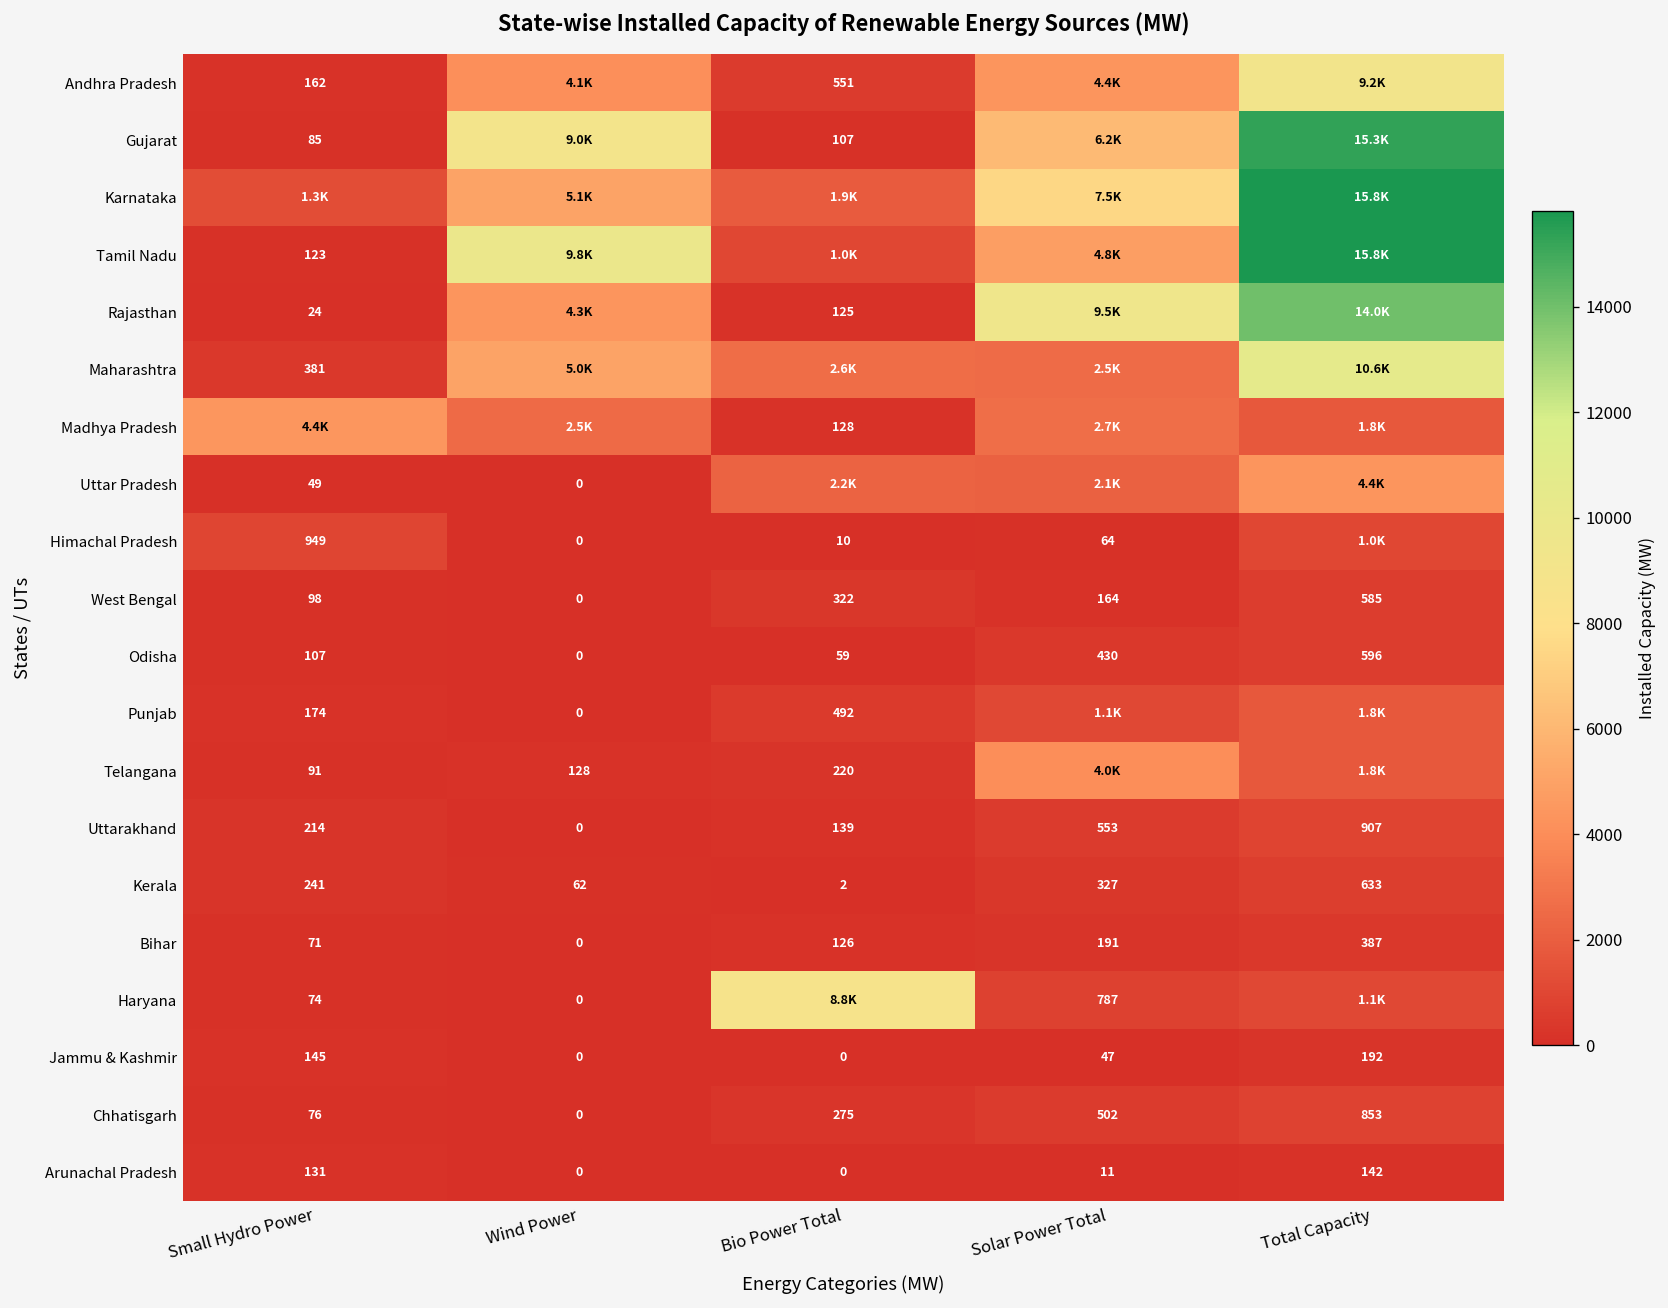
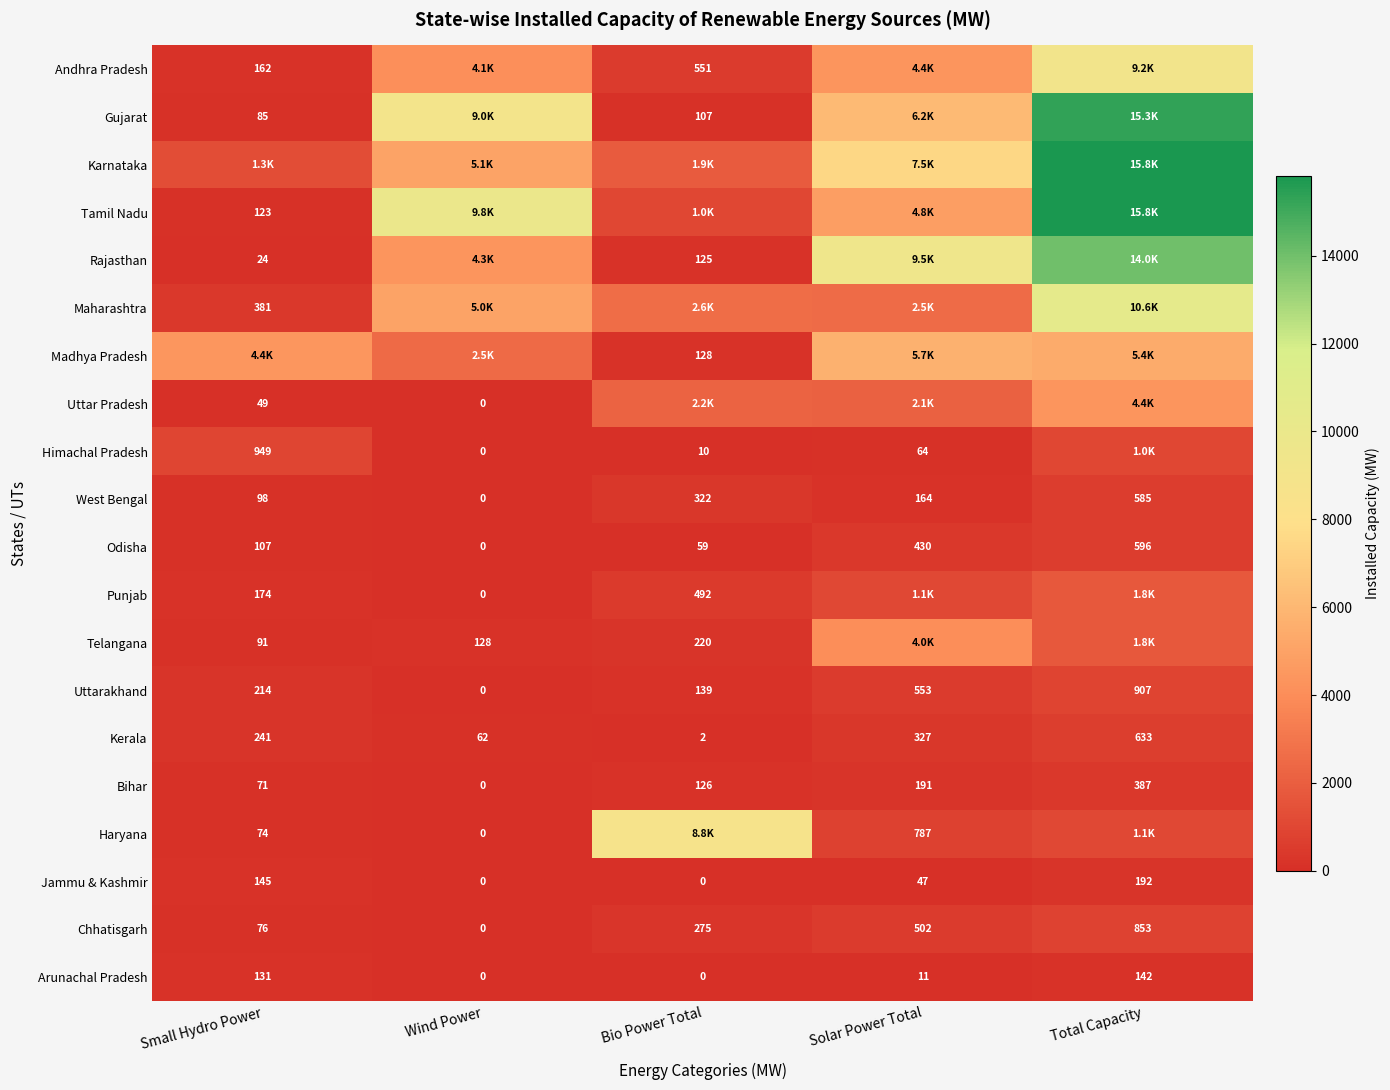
Madhya Pradesh, Solar Power Total: 2.7K -> 5.7K
Madhya Pradesh, Total Capacity: 1.8K -> 5.4K
